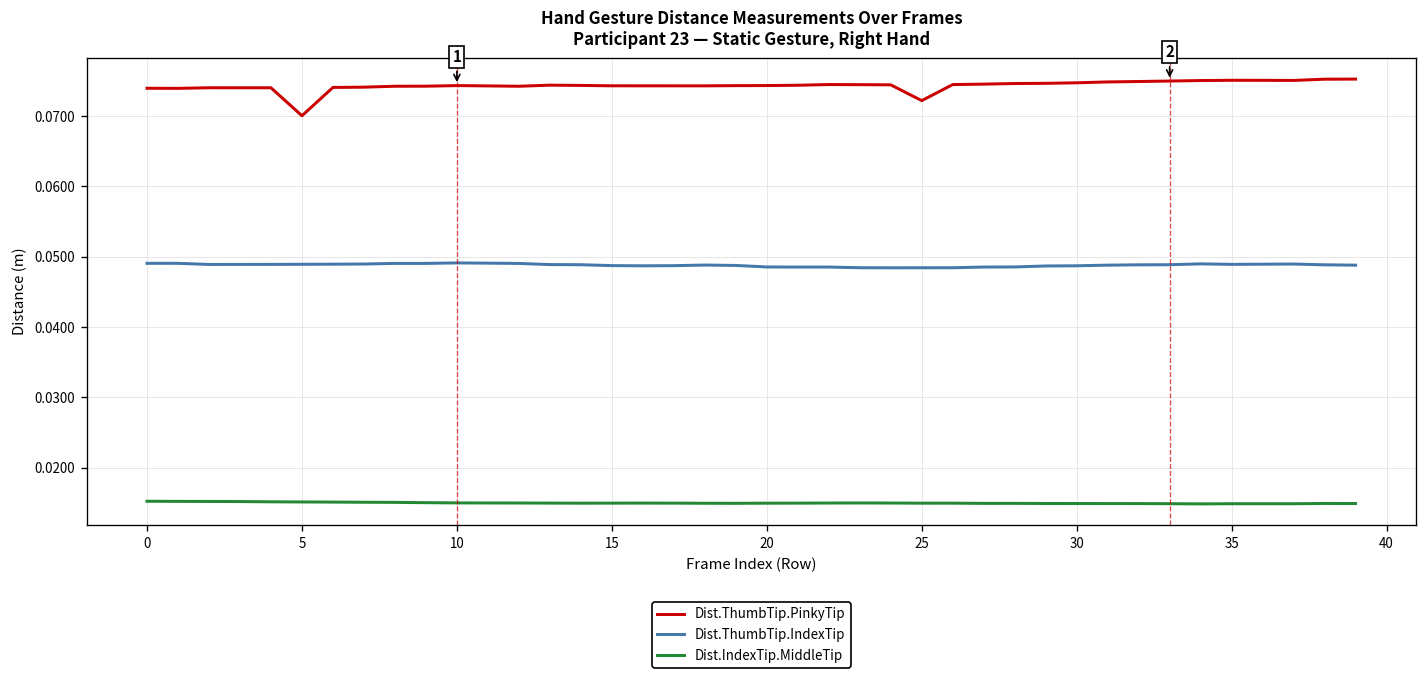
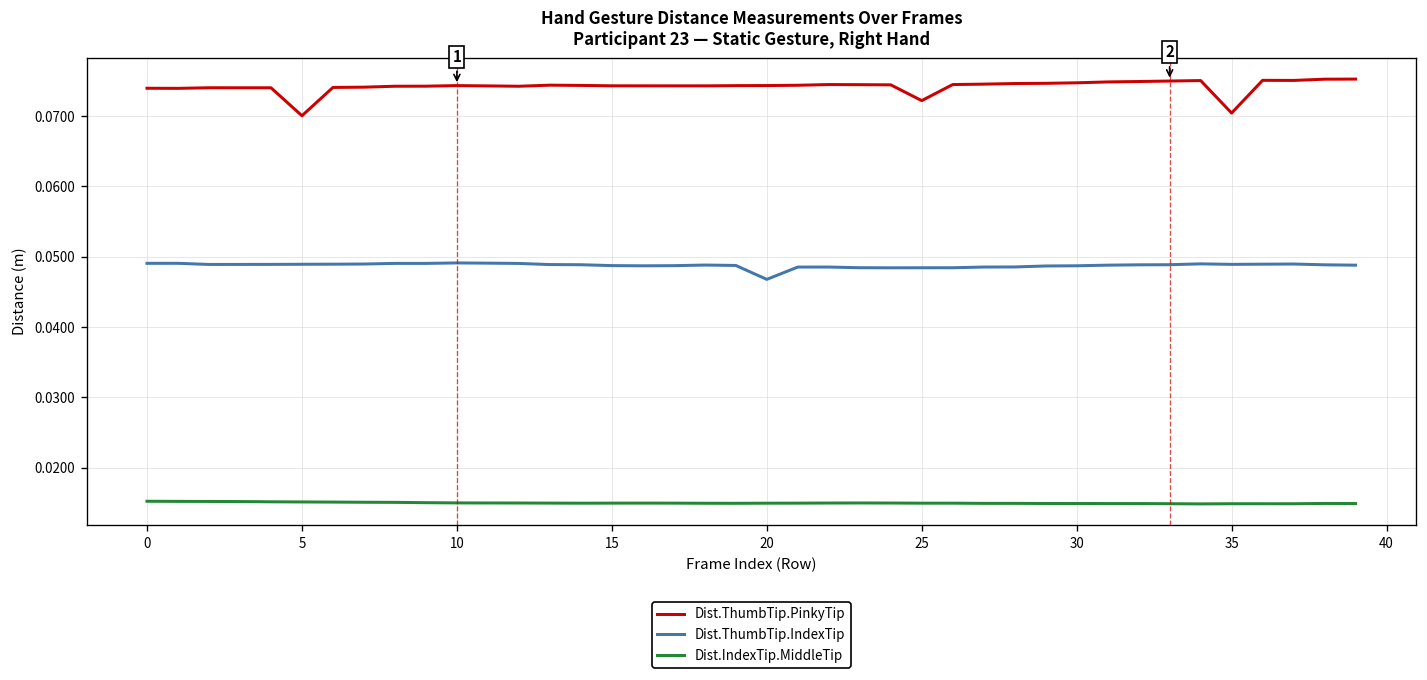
Dist.ThumbTip.IndexTip, 20: 0.049 -> 0.047
Dist.ThumbTip.PinkyTip, 35: 0.075 -> 0.070
